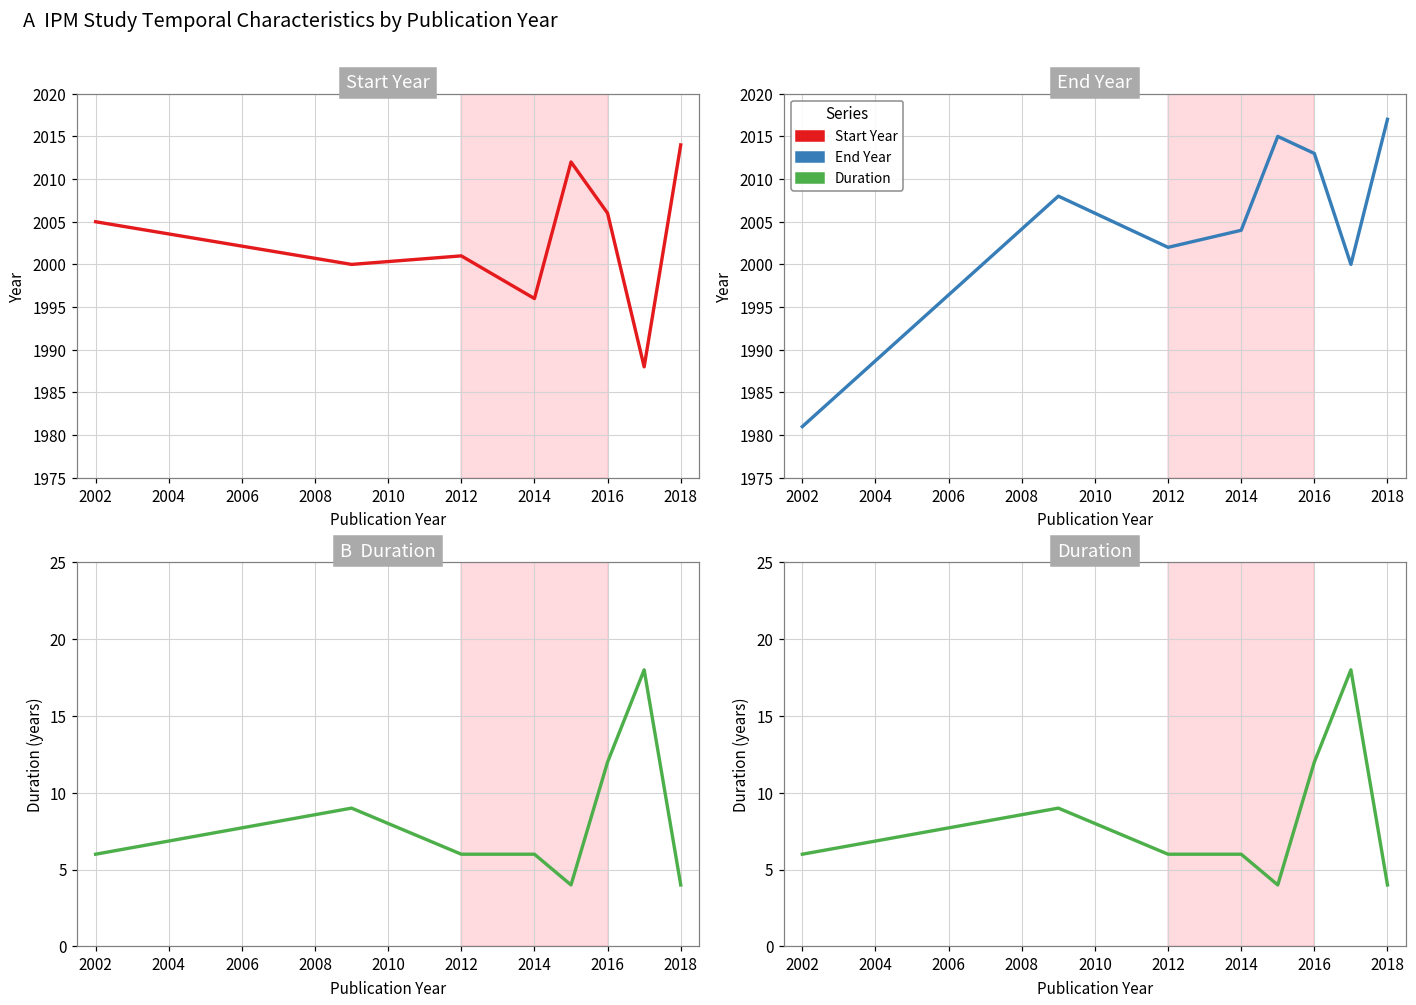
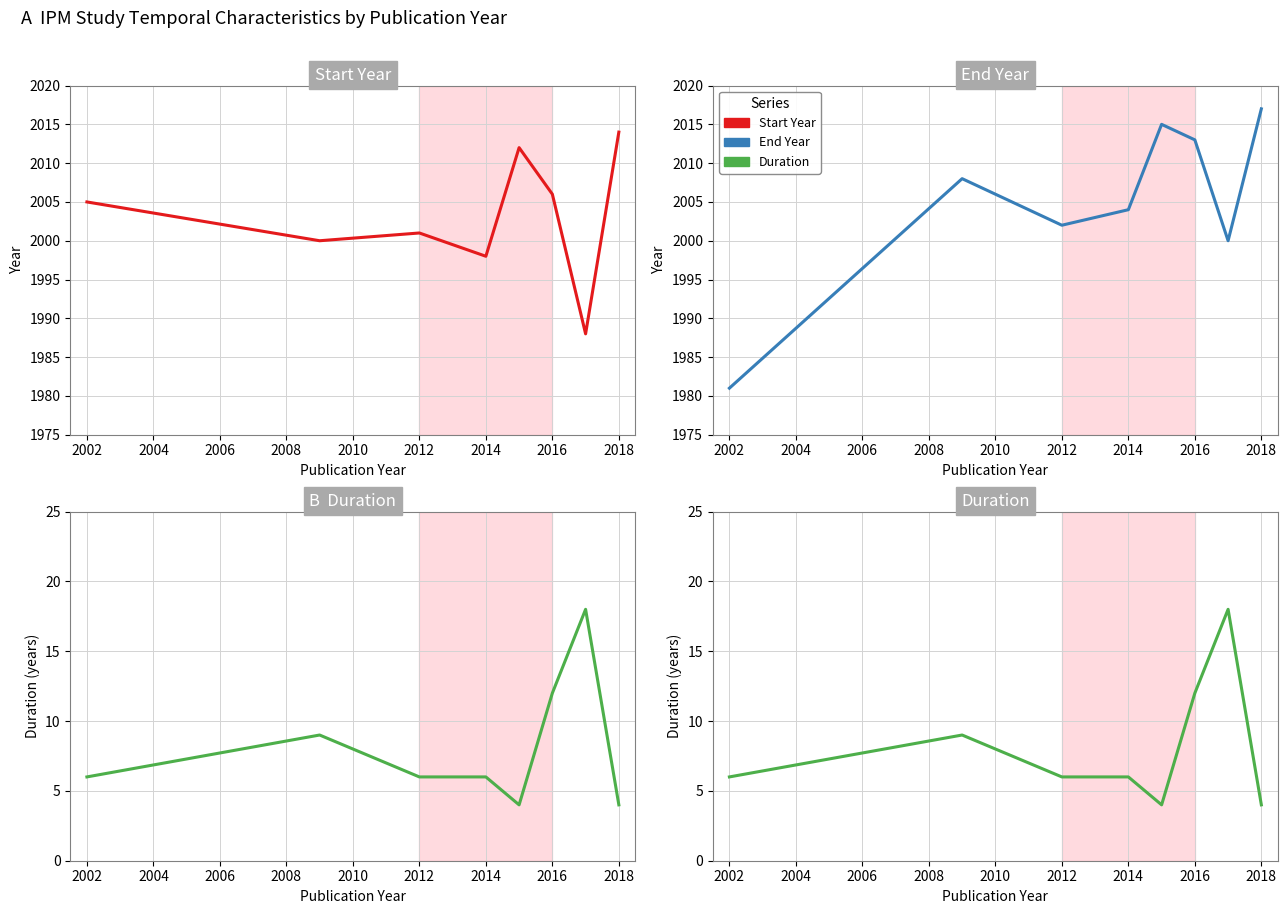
Start Year, 2014: 1996 -> 1998
